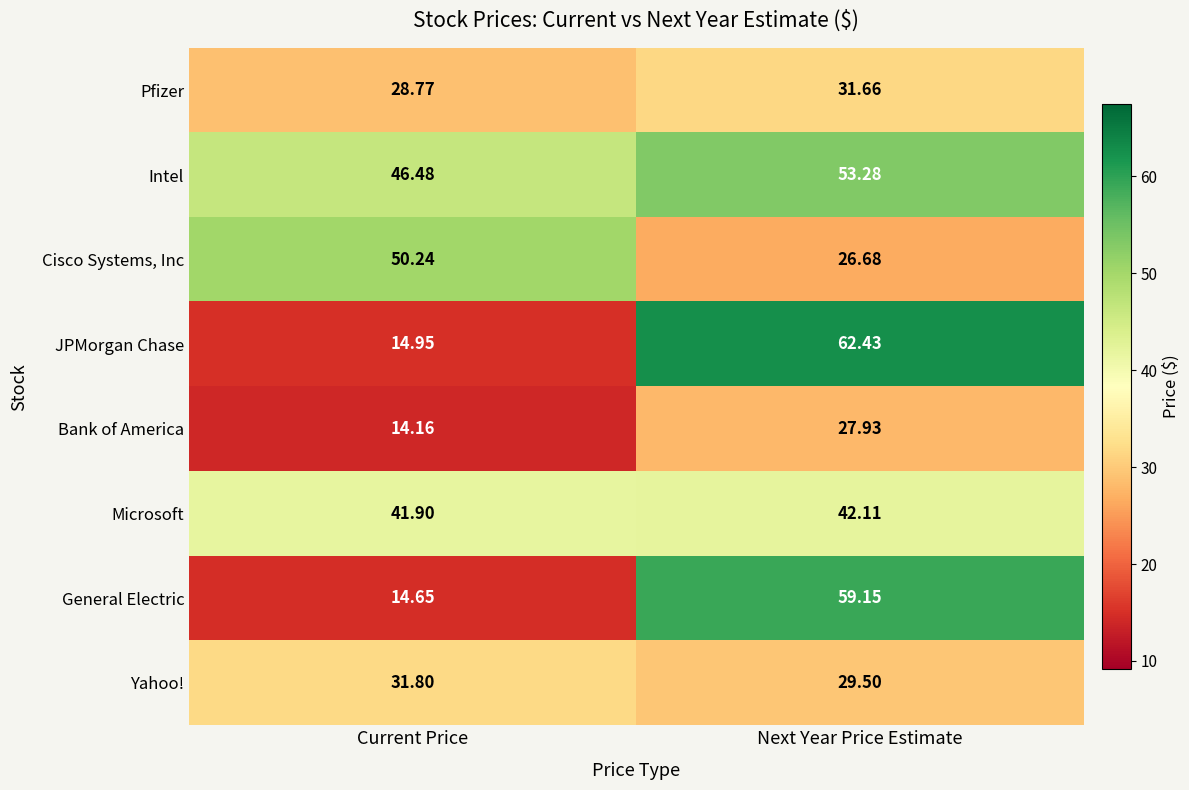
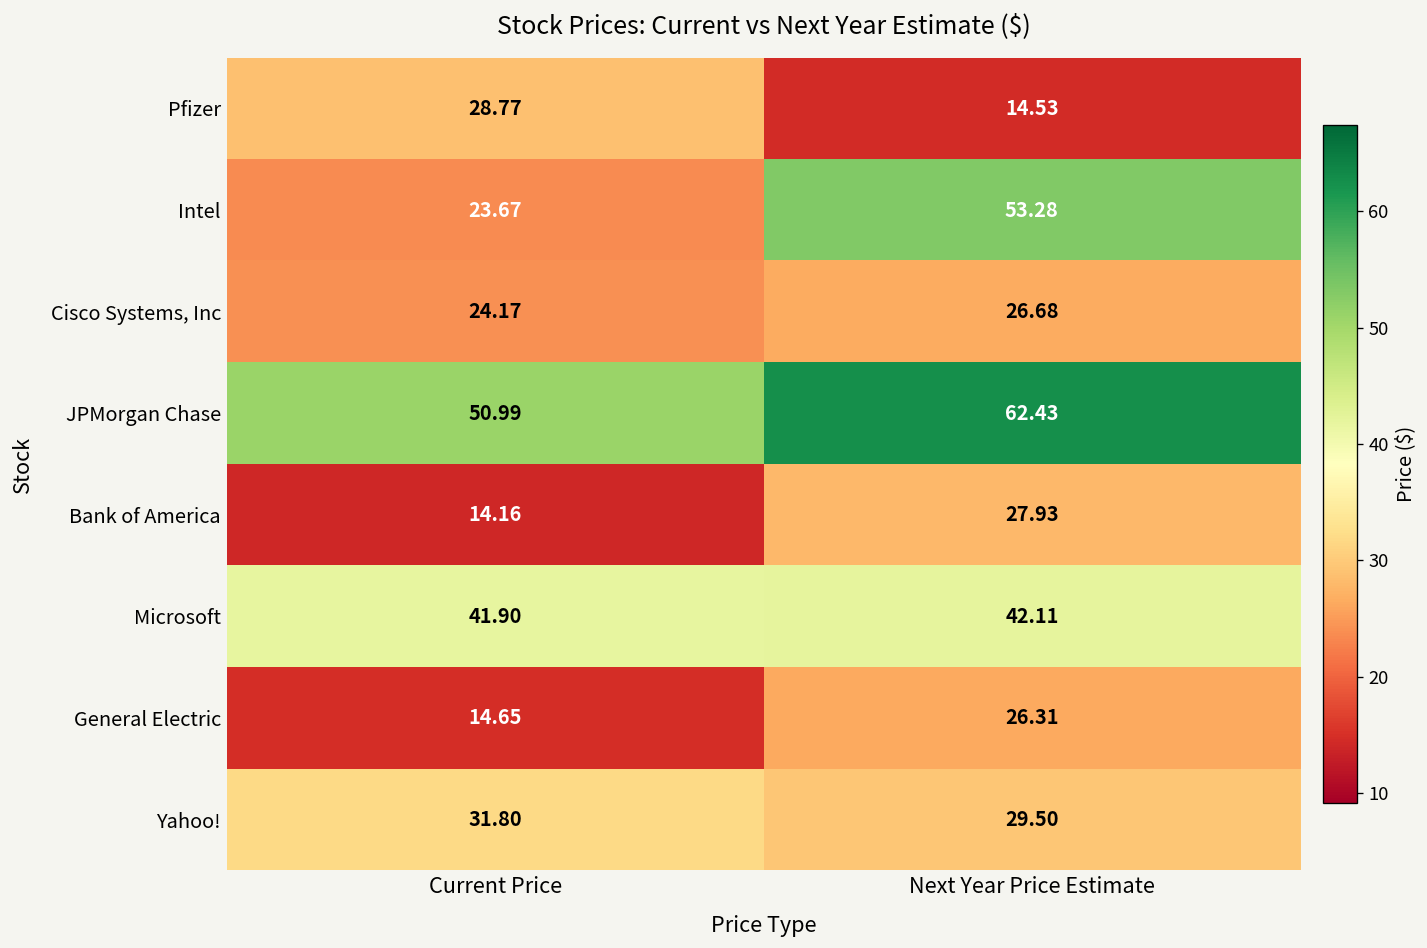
Pfizer, Next Year Price Estimate: 31.66 -> 14.53
Intel, Current Price: 46.48 -> 23.67
Cisco Systems, Inc, Current Price: 50.24 -> 24.17
JPMorgan Chase, Current Price: 14.95 -> 50.99
General Electric, Next Year Price Estimate: 59.15 -> 26.31
